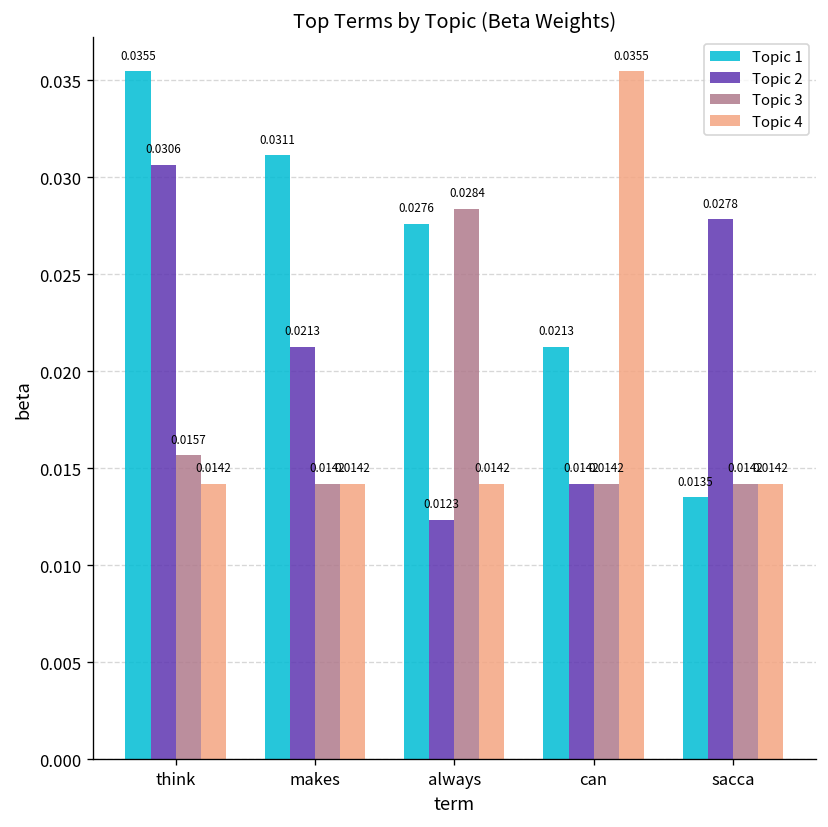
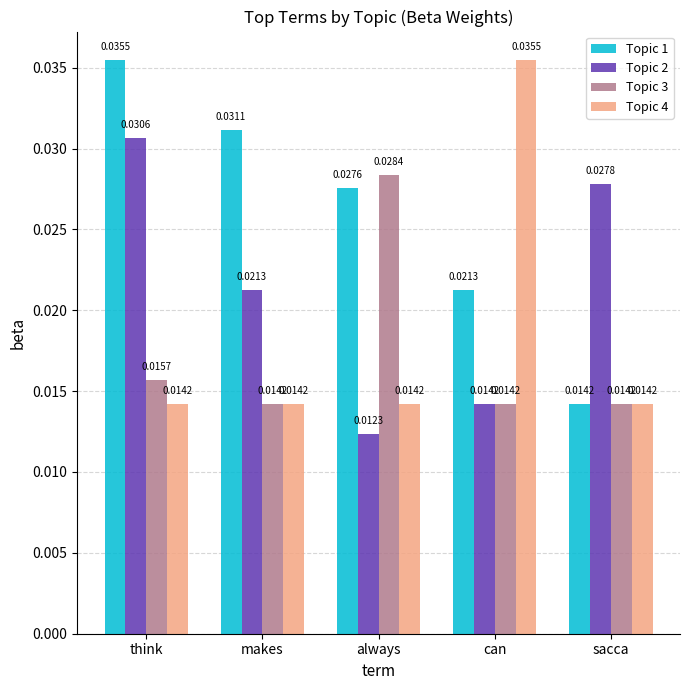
Topic 1, sacca: 0.0135 -> 0.0142
